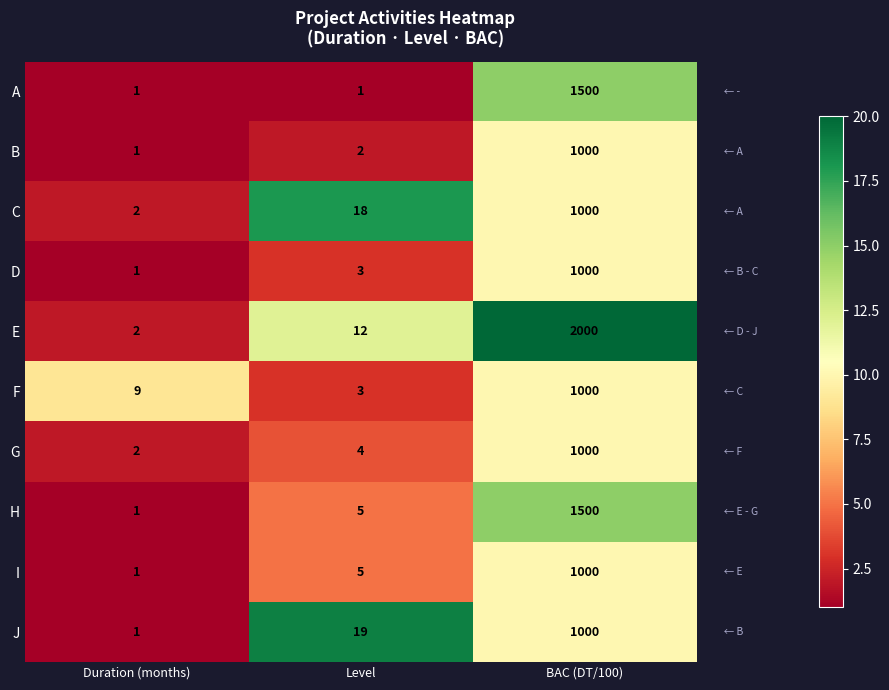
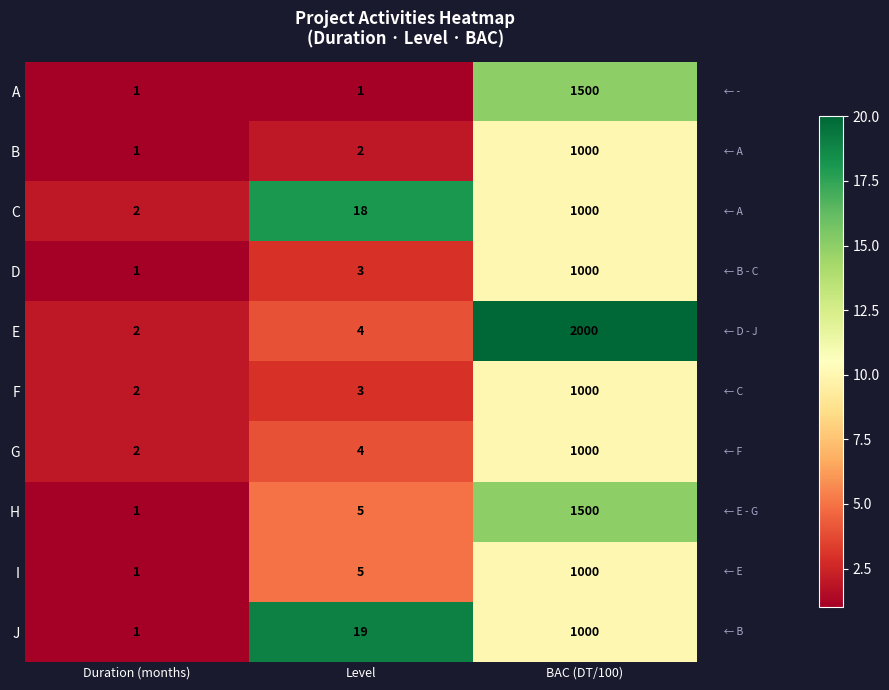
E, Level: 12 -> 4
F, Duration (months): 9 -> 2
